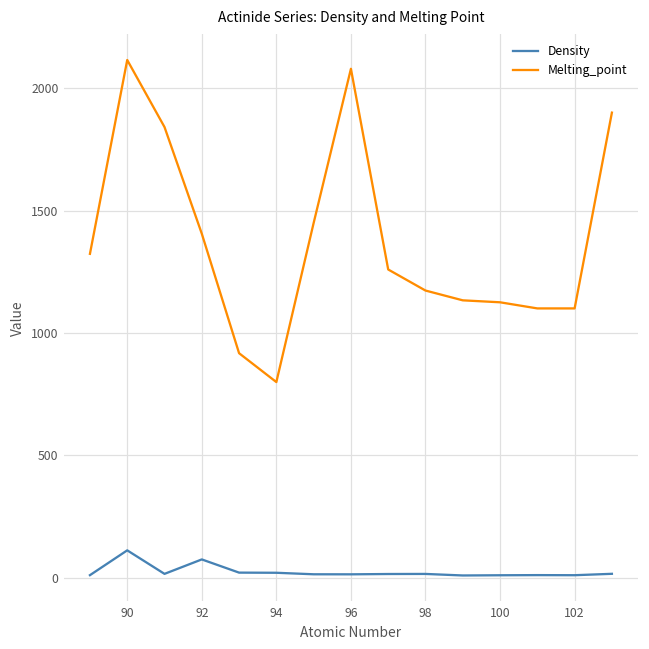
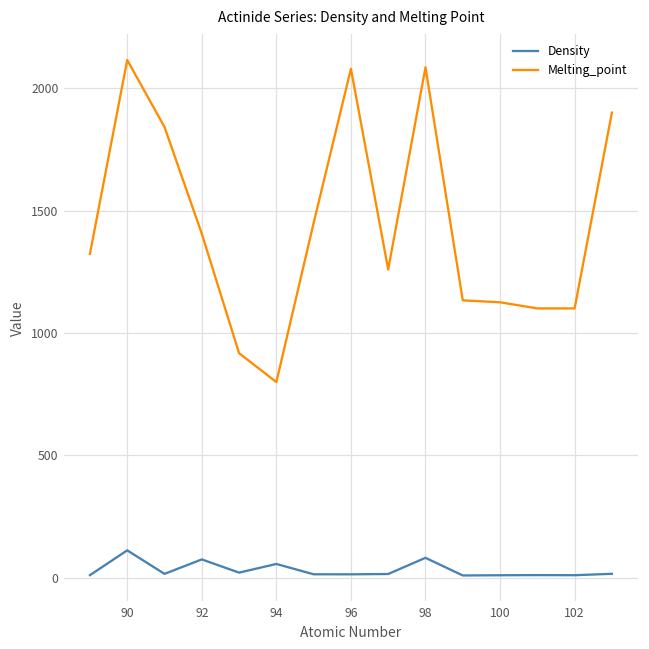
Density, 94: 20 -> 60
Density, 98: 20 -> 80
Melting_point, 98: 1170 -> 2090
